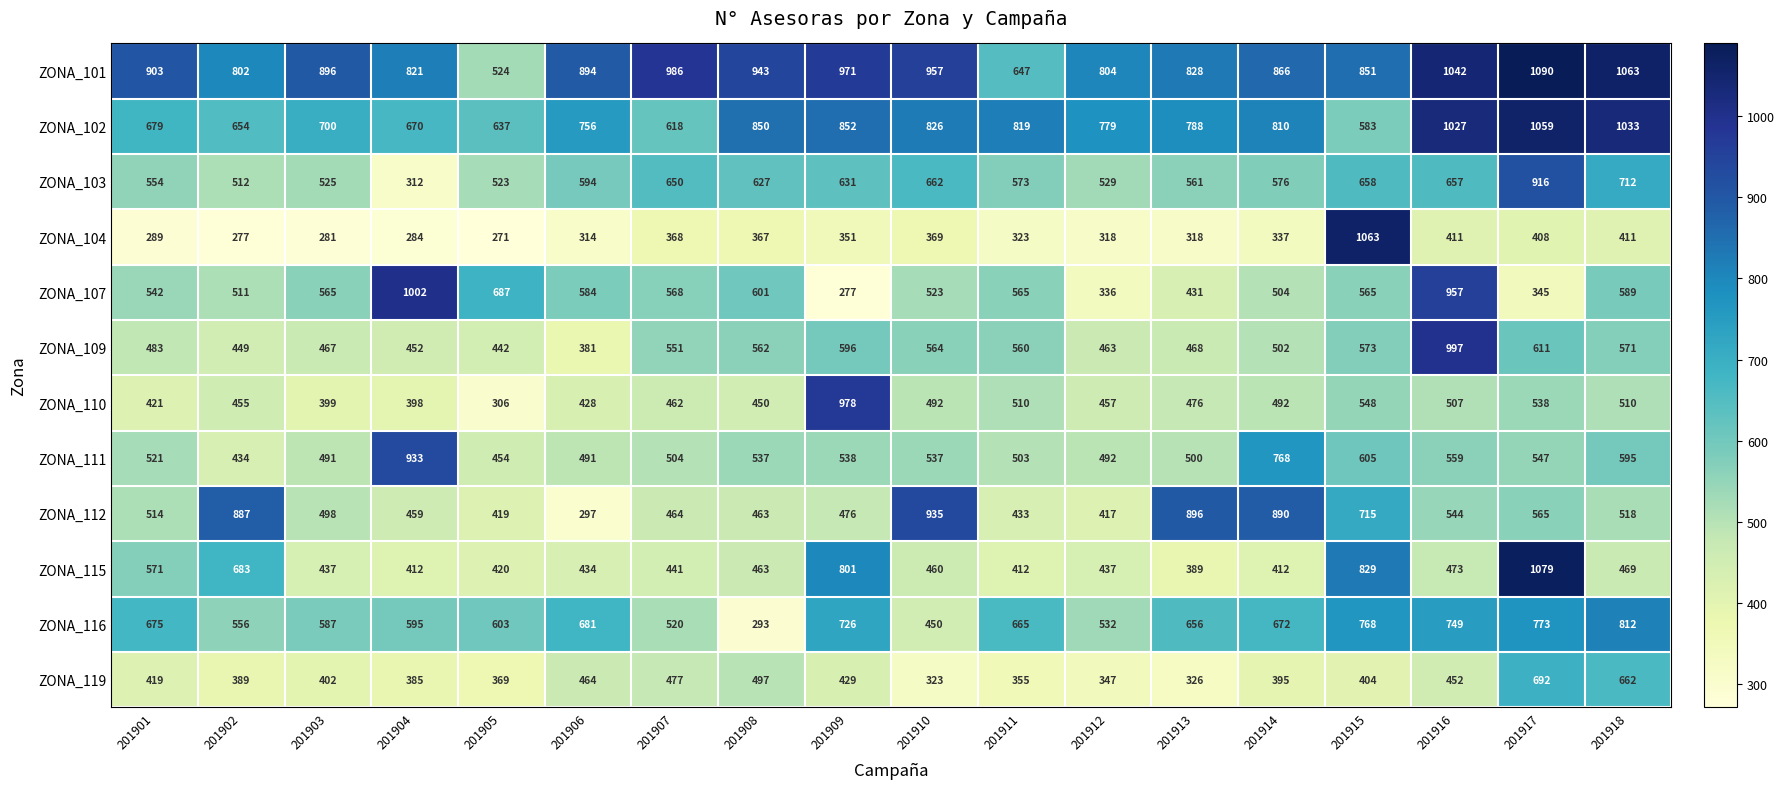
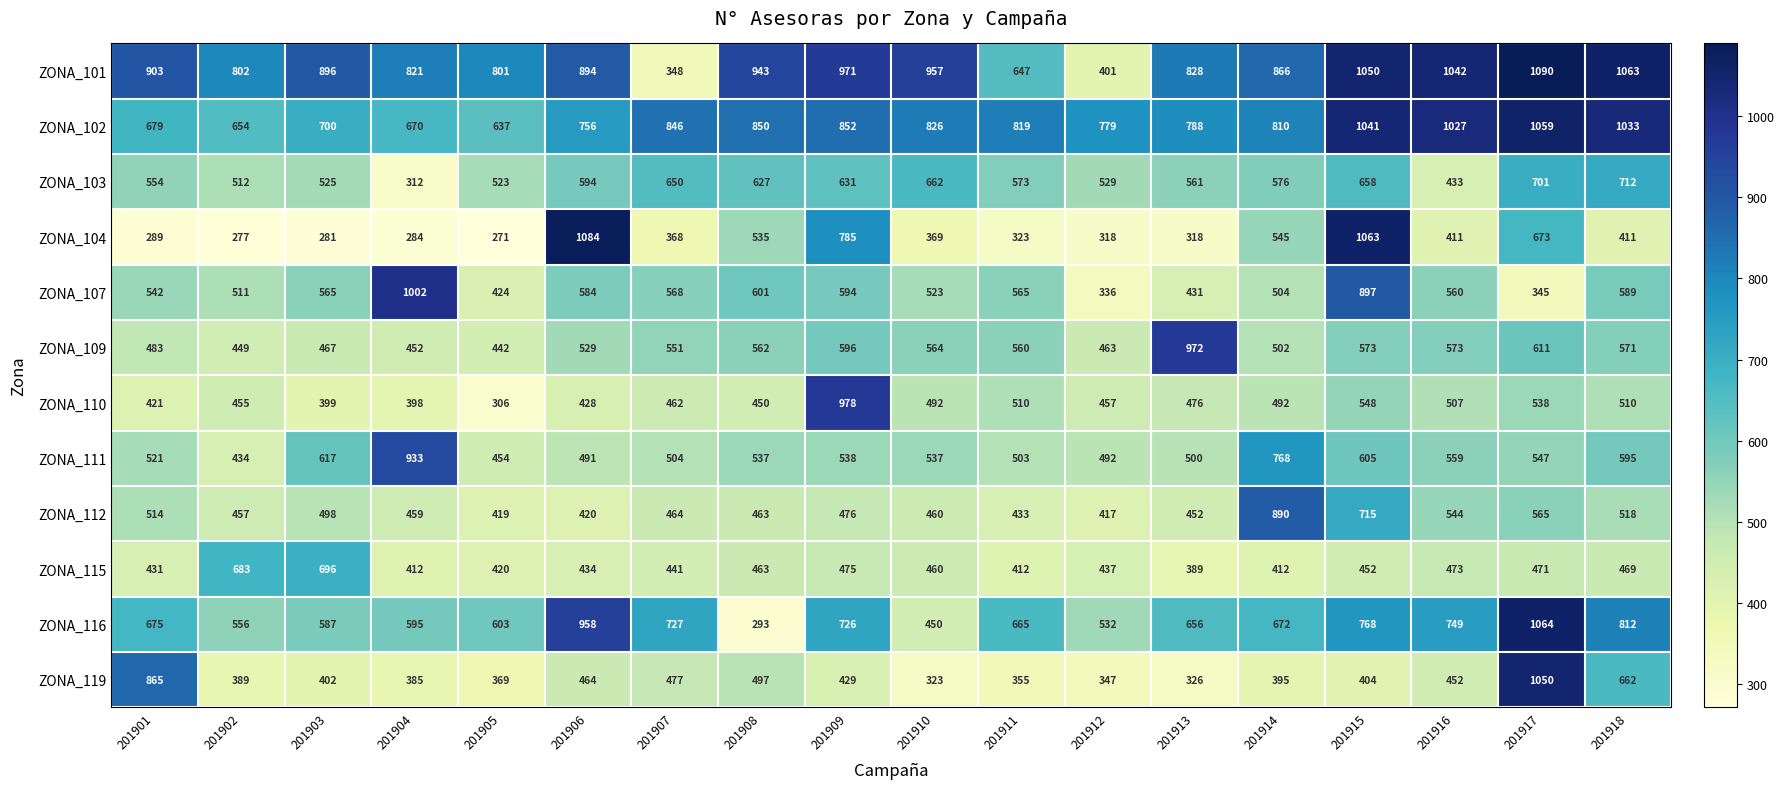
ZONA_101, 201905: 524 -> 801
ZONA_101, 201907: 986 -> 348
ZONA_101, 201912: 804 -> 401
ZONA_101, 201915: 851 -> 1050
ZONA_102, 201907: 618 -> 846
ZONA_102, 201915: 583 -> 1041
ZONA_103, 201916: 657 -> 433
ZONA_103, 201917: 916 -> 701
ZONA_104, 201906: 314 -> 1084
ZONA_104, 201908: 367 -> 535
ZONA_104, 201909: 351 -> 785
ZONA_104, 201914: 337 -> 545
ZONA_104, 201917: 408 -> 673
ZONA_107, 201905: 687 -> 424
ZONA_107, 201909: 277 -> 594
ZONA_107, 201915: 565 -> 897
ZONA_107, 201916: 957 -> 560
ZONA_109, 201906: 381 -> 529
ZONA_109, 201913: 468 -> 972
ZONA_109, 201916: 997 -> 573
ZONA_111, 201903: 491 -> 617
ZONA_112, 201902: 887 -> 457
ZONA_112, 201906: 297 -> 420
ZONA_112, 201910: 935 -> 460
ZONA_112, 201913: 896 -> 452
ZONA_115, 201901: 571 -> 431
ZONA_115, 201903: 437 -> 696
ZONA_115, 201909: 801 -> 475
ZONA_115, 201915: 829 -> 452
ZONA_115, 201917: 1079 -> 471
ZONA_116, 201906: 681 -> 958
ZONA_116, 201907: 520 -> 727
ZONA_116, 201917: 773 -> 1064
ZONA_119, 201901: 419 -> 865
ZONA_119, 201917: 692 -> 1050
